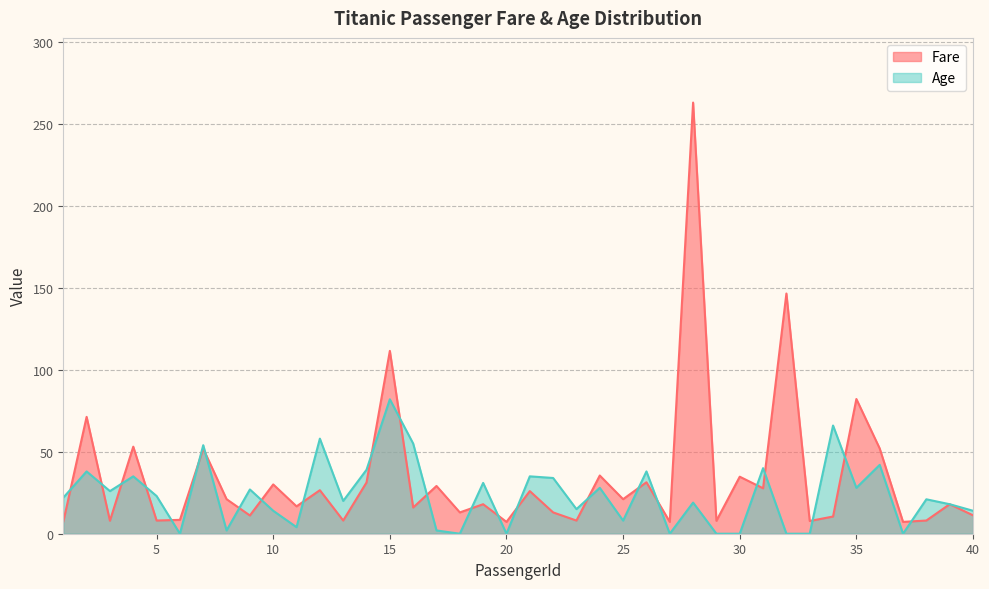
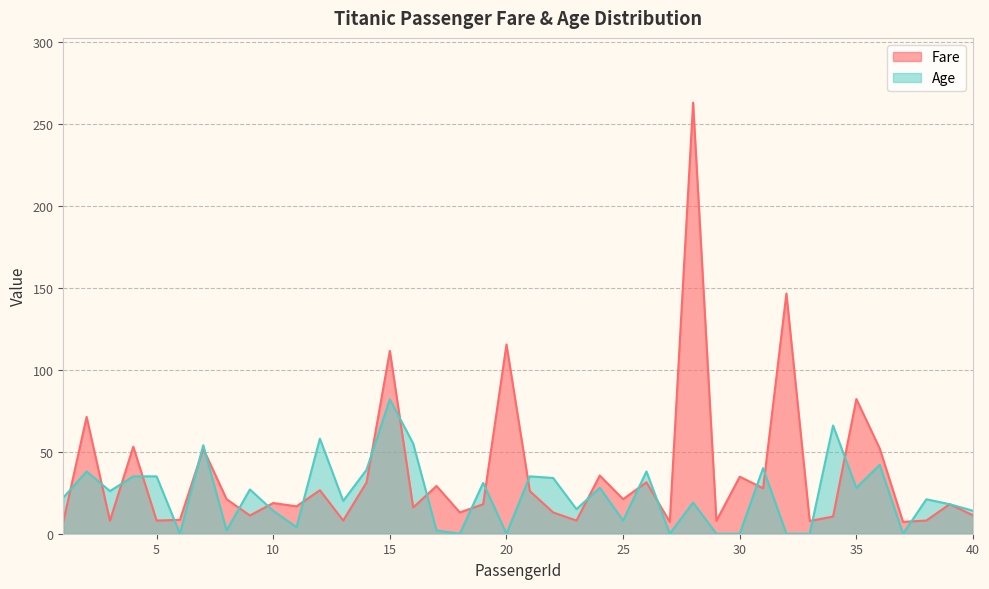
Age, 5: 23 -> 35
Fare, 10: 30 -> 19
Fare, 20: 7 -> 115
